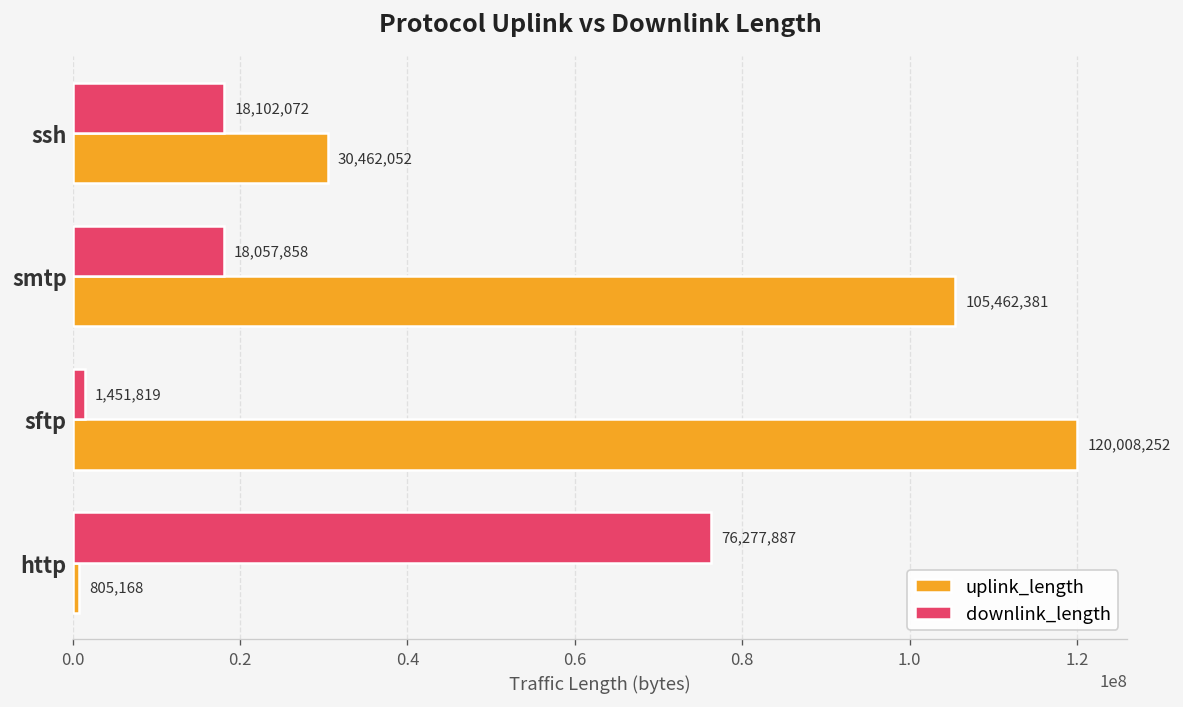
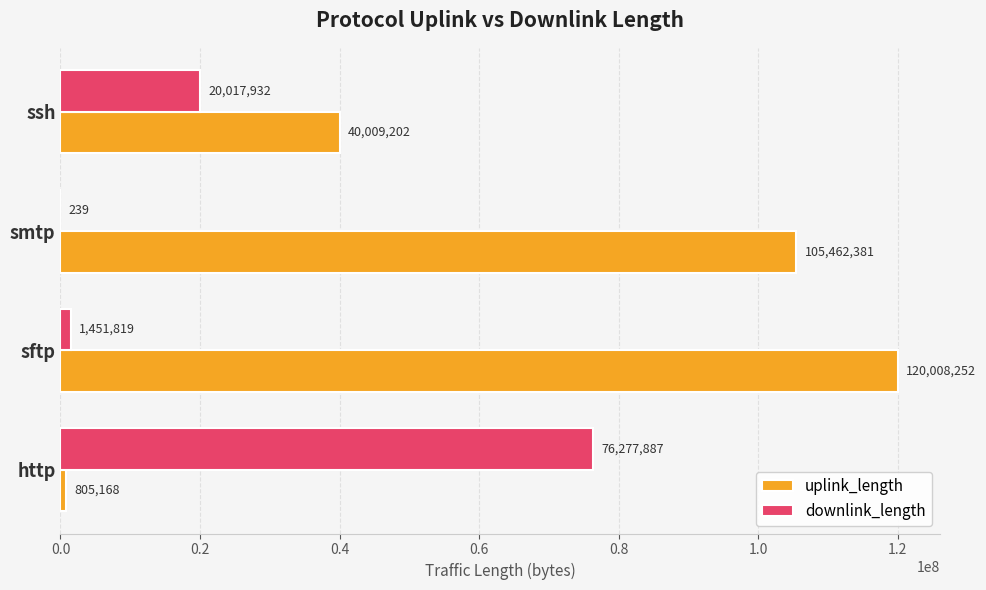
downlink_length, ssh: 18,102,072 -> 20,017,932
uplink_length, ssh: 30,462,052 -> 40,009,202
downlink_length, smtp: 18,057,858 -> 239
